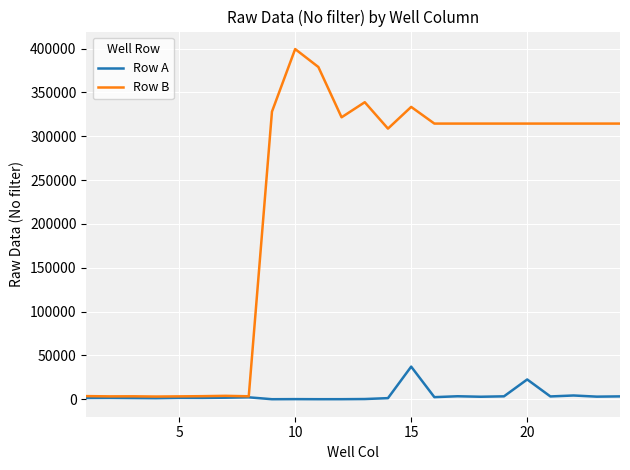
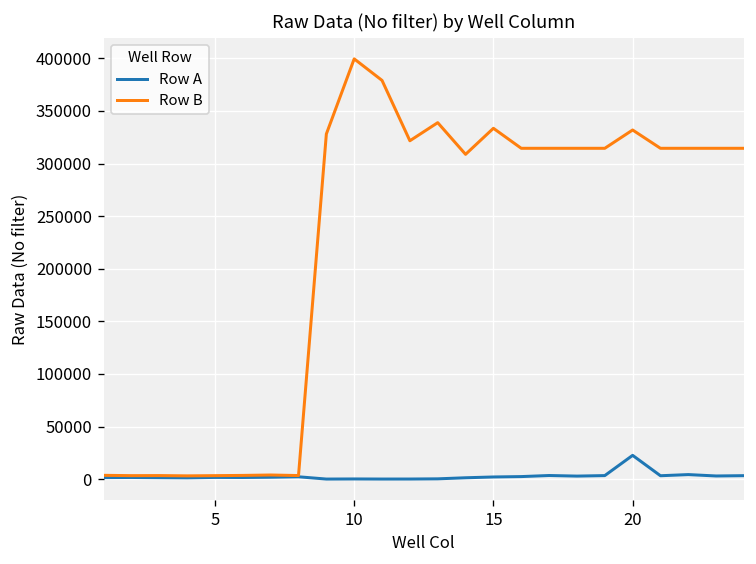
Row A, 15: 40000 -> 0
Row B, 20: 310000 -> 330000
